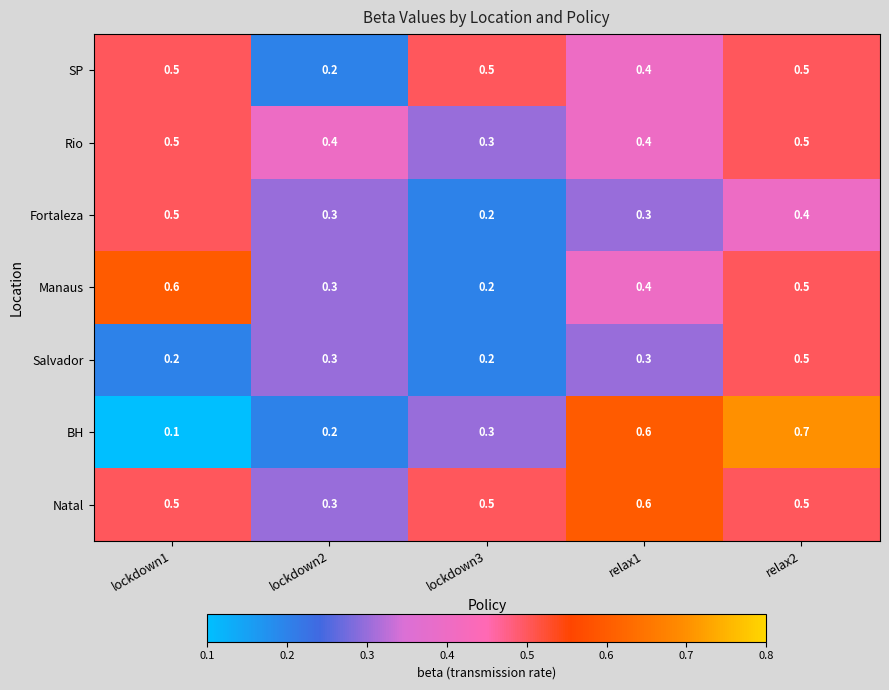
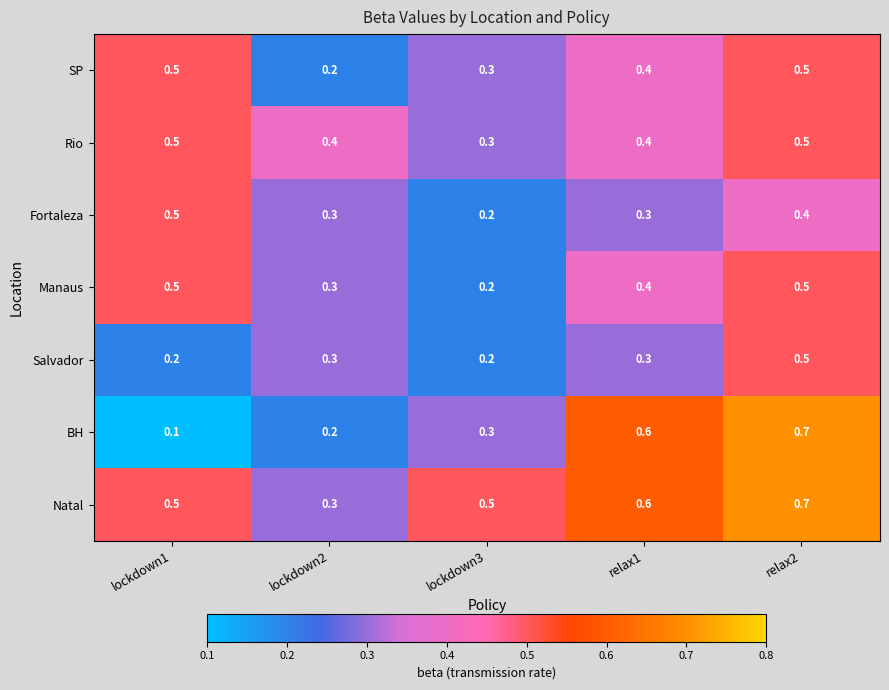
SP, lockdown3: 0.5 -> 0.3
Manaus, lockdown1: 0.6 -> 0.5
Natal, relax2: 0.5 -> 0.7
